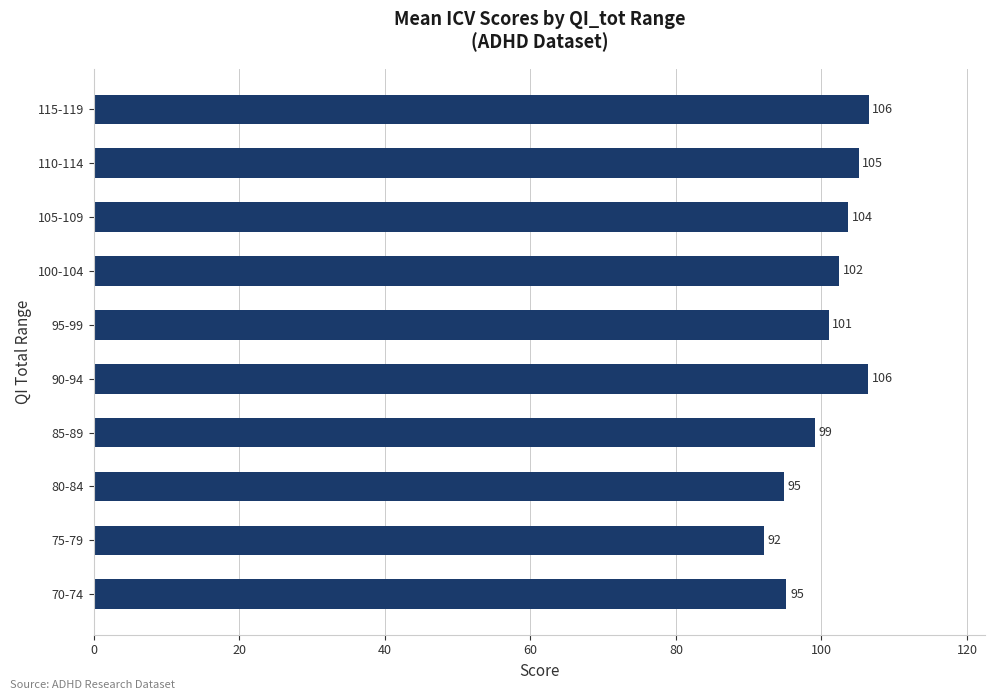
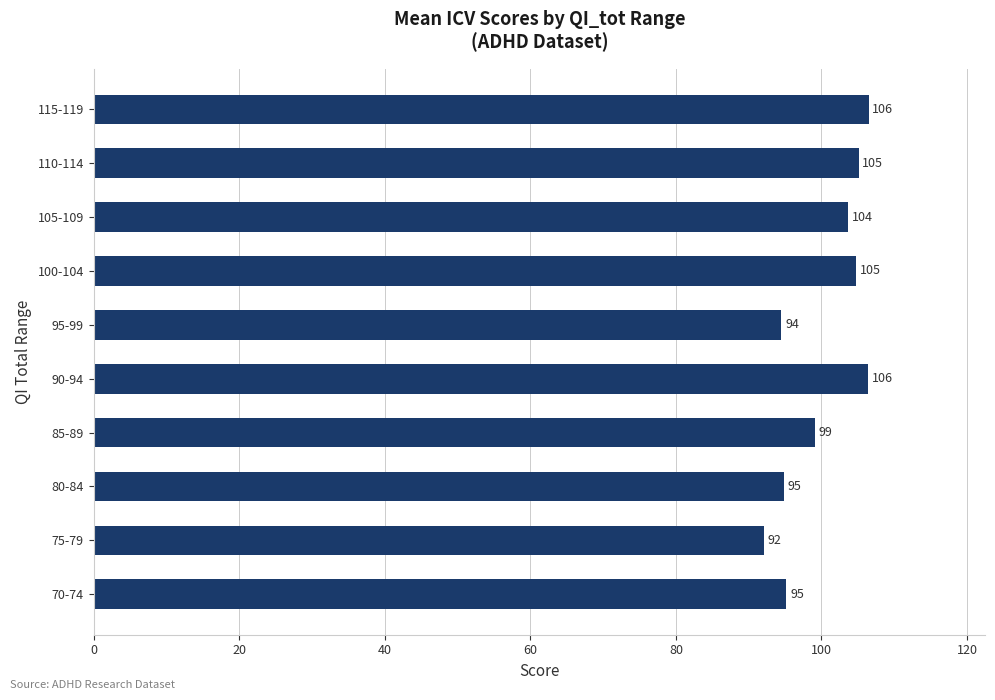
100-104: 102 -> 105
95-99: 101 -> 94
